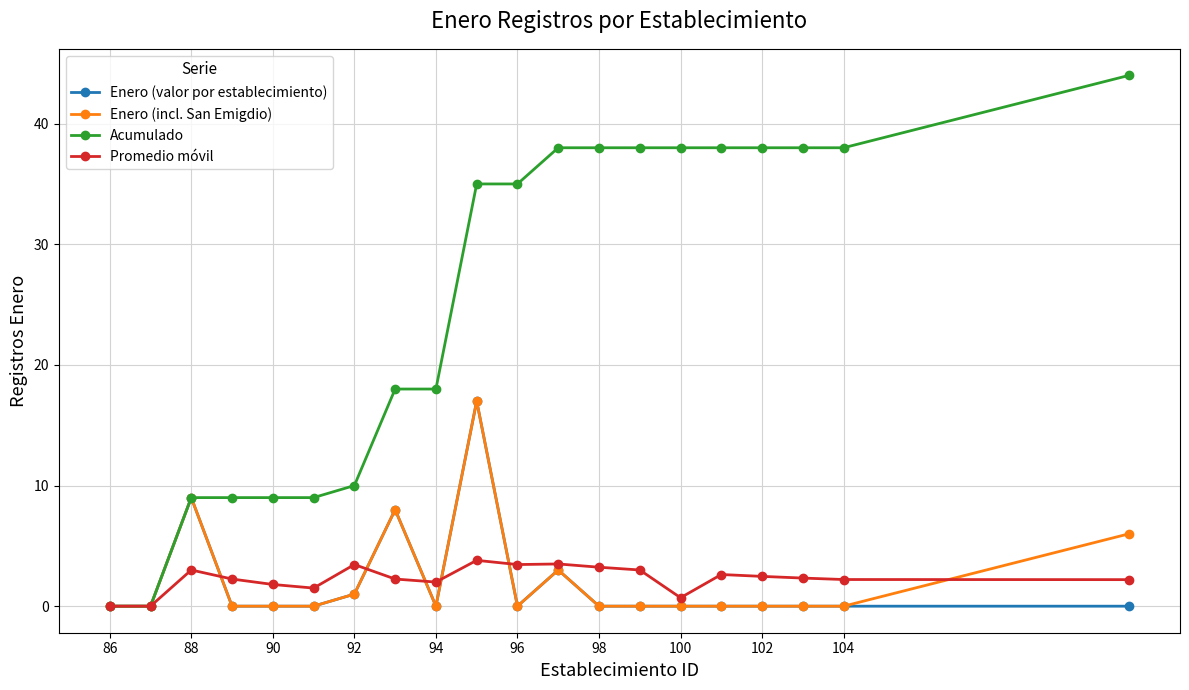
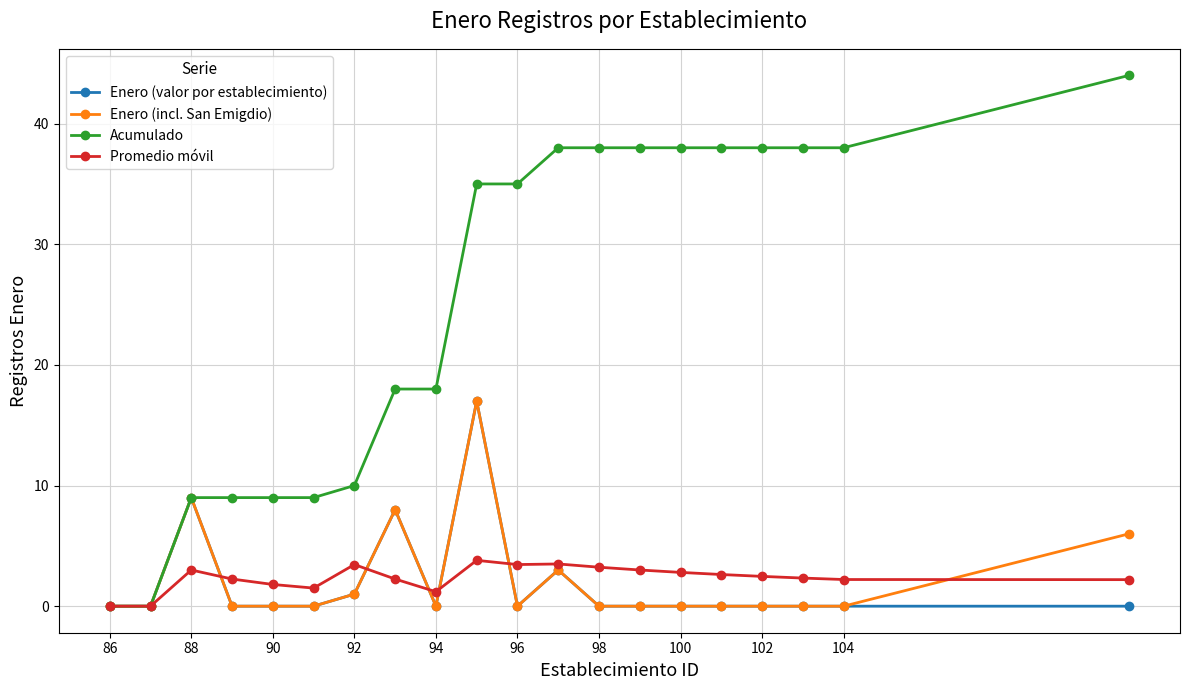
Promedio móvil, 94: 2.0 -> 1.2
Promedio móvil, 100: 0.7 -> 2.8
